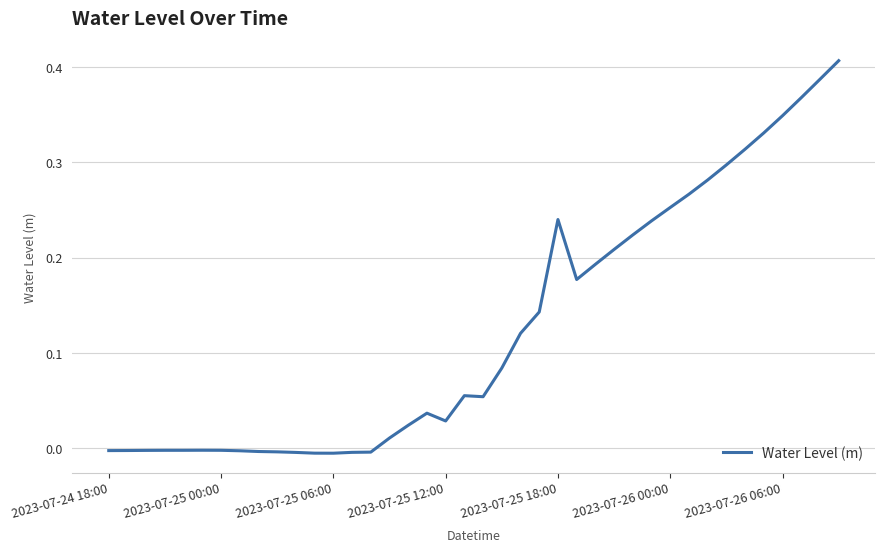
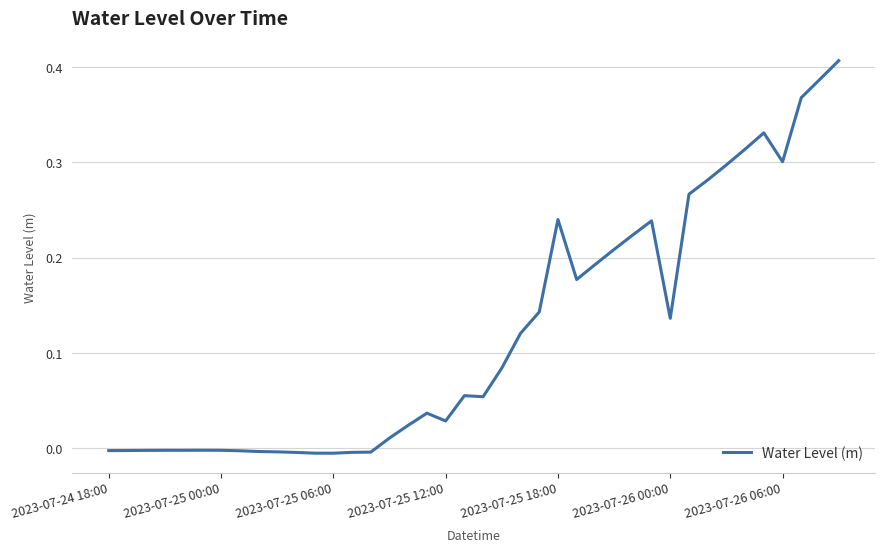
2023-07-26 00:00: 0.25 -> 0.14
2023-07-26 06:00: 0.35 -> 0.30
